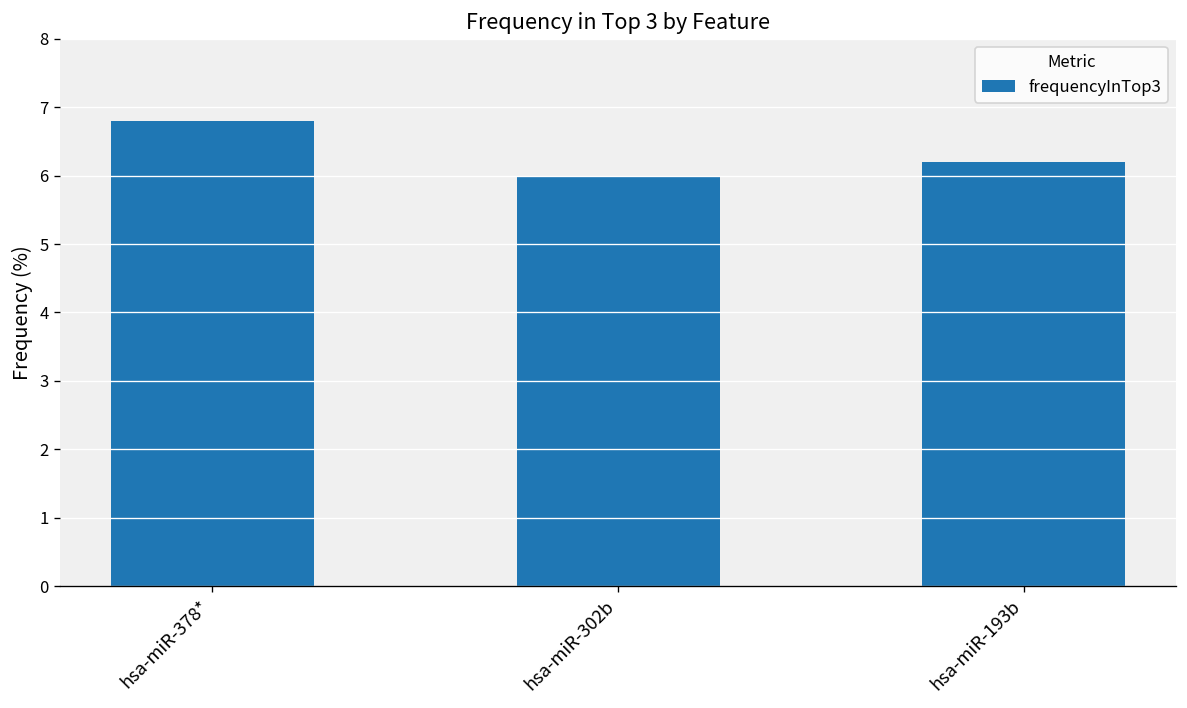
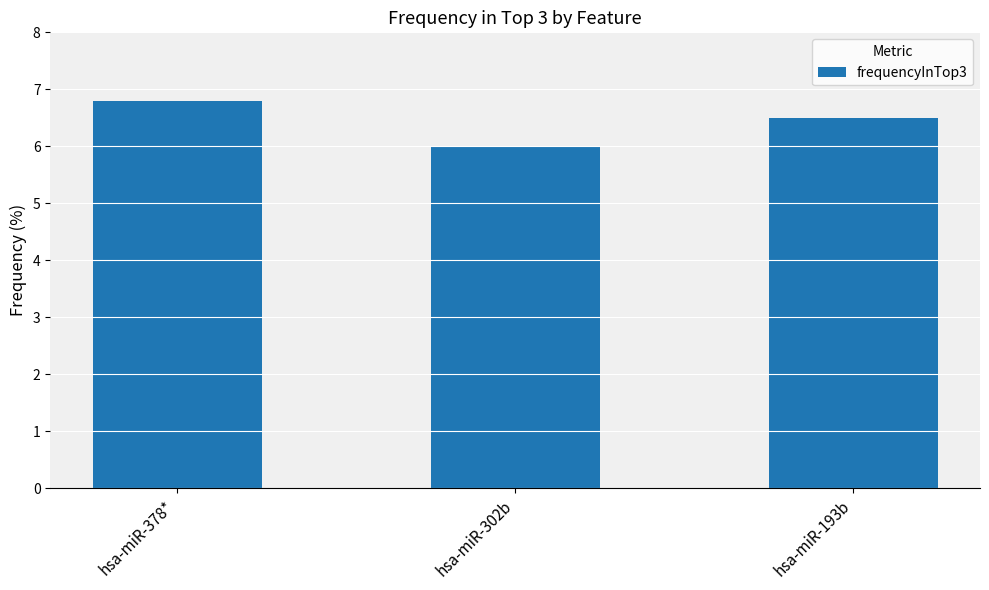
hsa-miR-193b: 6.2 -> 6.5
